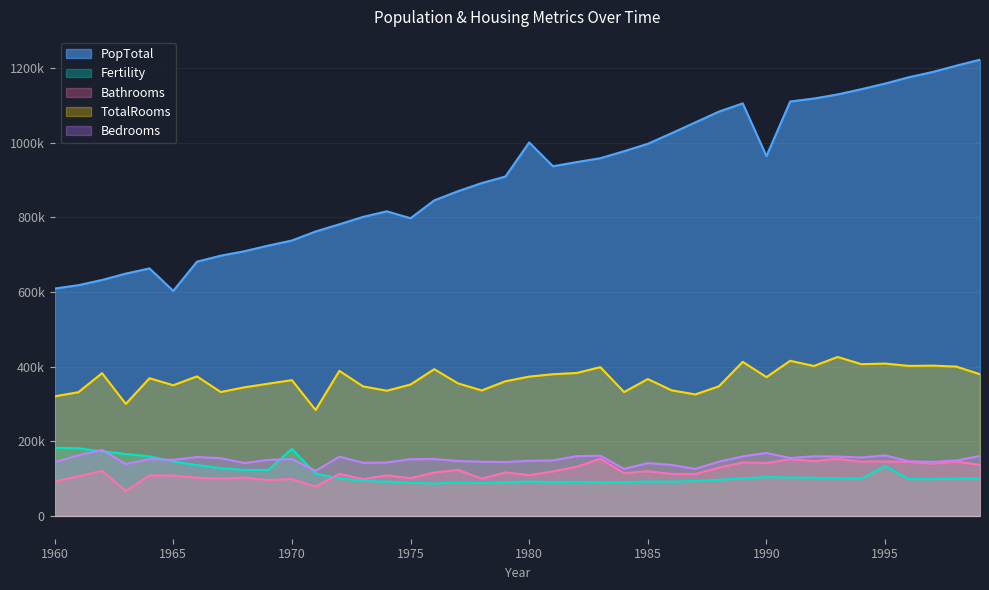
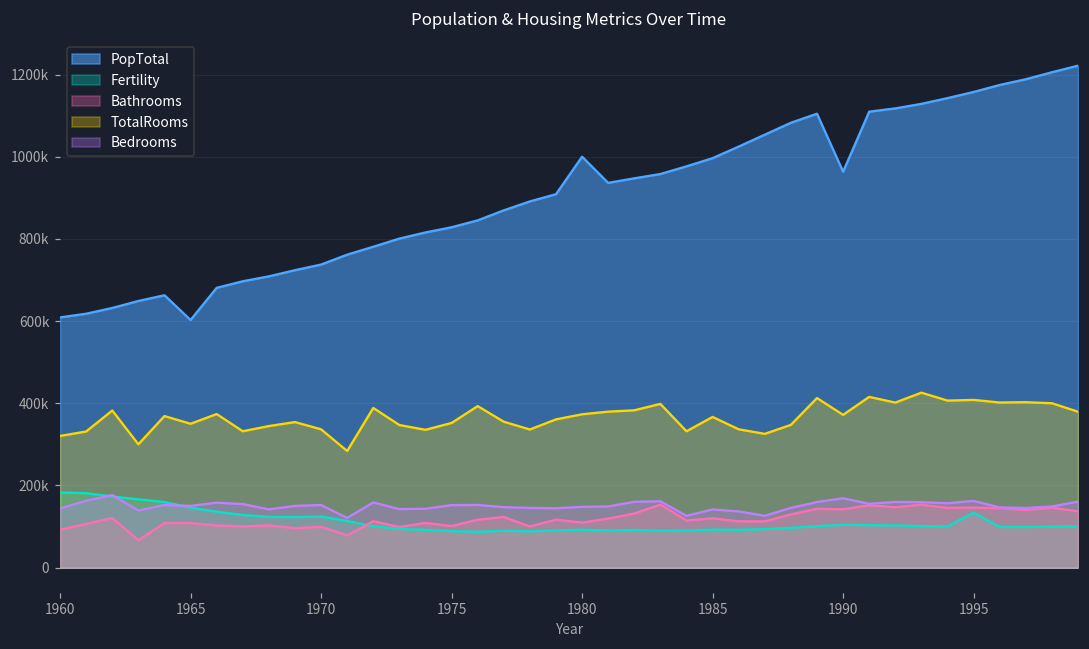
Fertility, 1970: 180000 -> 120000
TotalRooms, 1970: 360000 -> 340000
PopTotal, 1975: 800000 -> 830000
